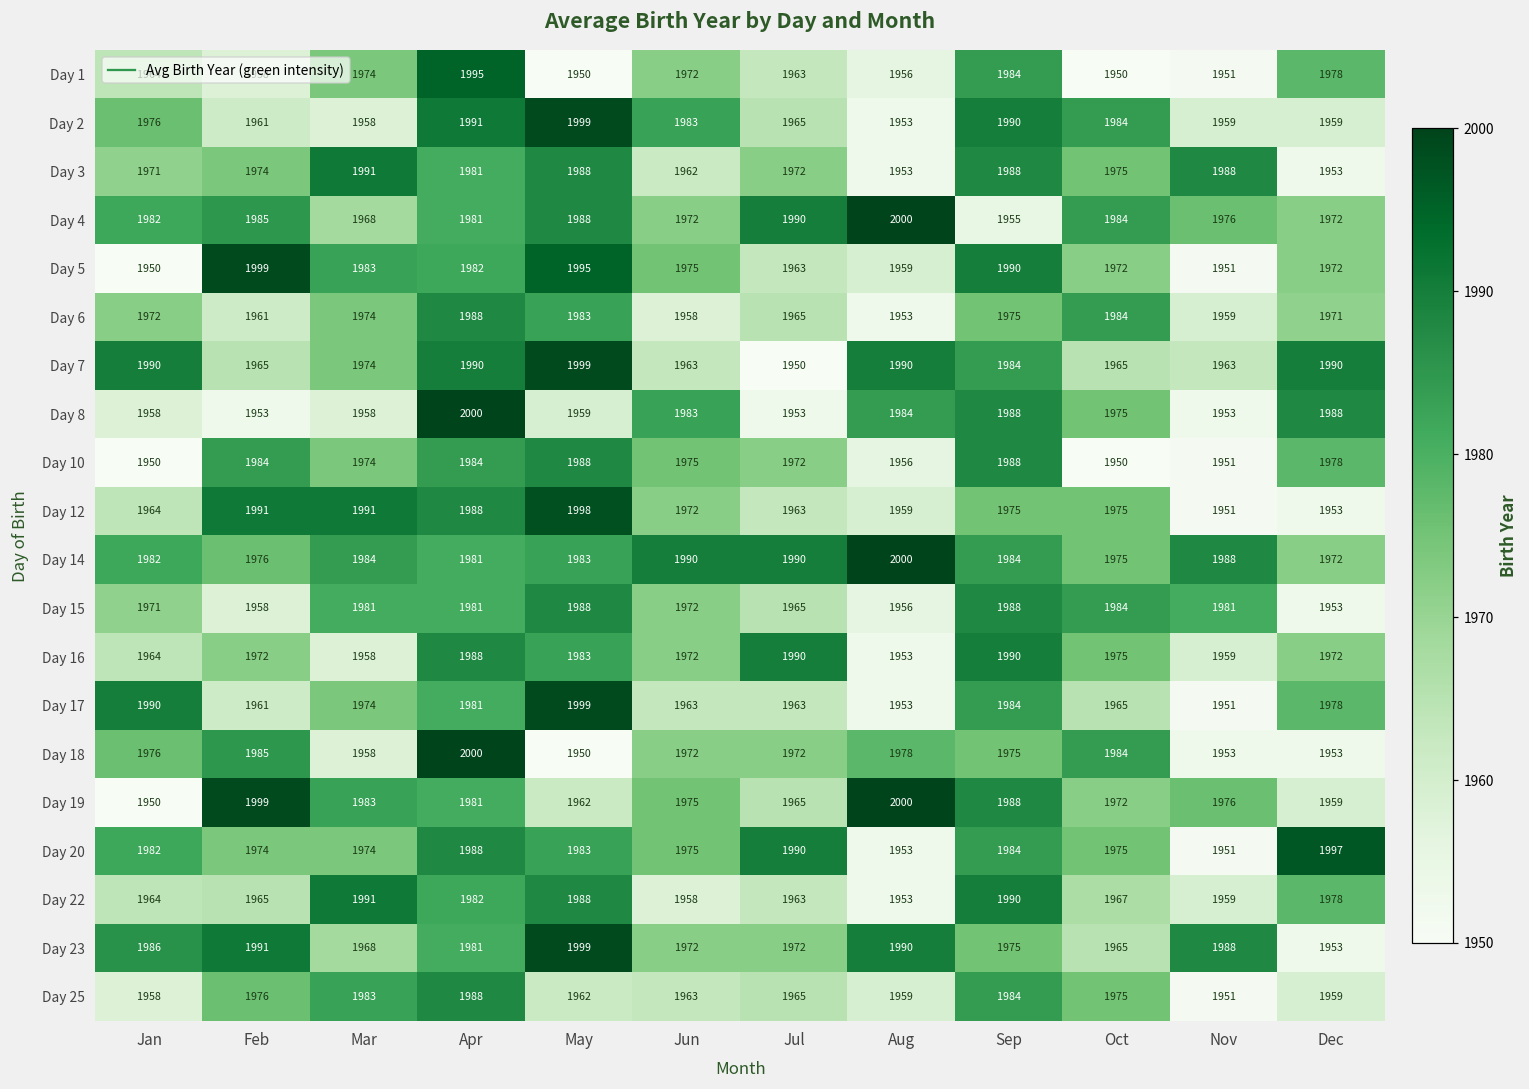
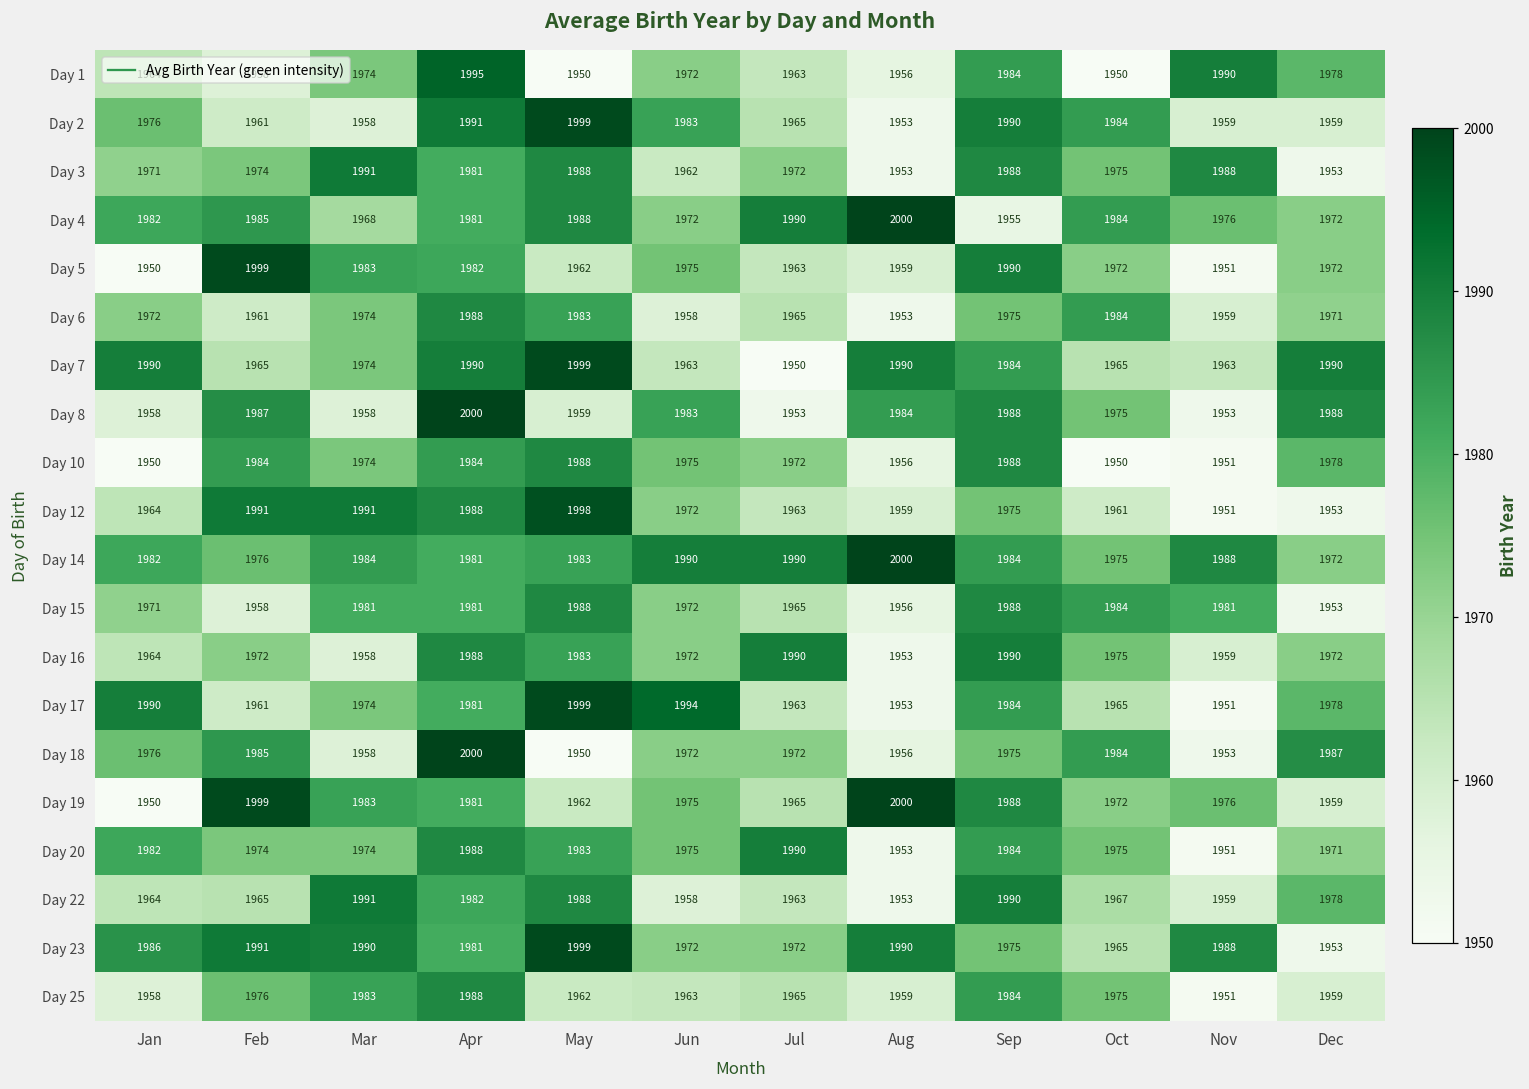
Day 1, Nov: 1951 -> 1990
Day 5, May: 1995 -> 1962
Day 8, Feb: 1953 -> 1987
Day 12, Oct: 1975 -> 1961
Day 17, Jun: 1963 -> 1994
Day 18, Aug: 1978 -> 1956
Day 18, Dec: 1953 -> 1987
Day 20, Dec: 1997 -> 1971
Day 23, Mar: 1968 -> 1990
